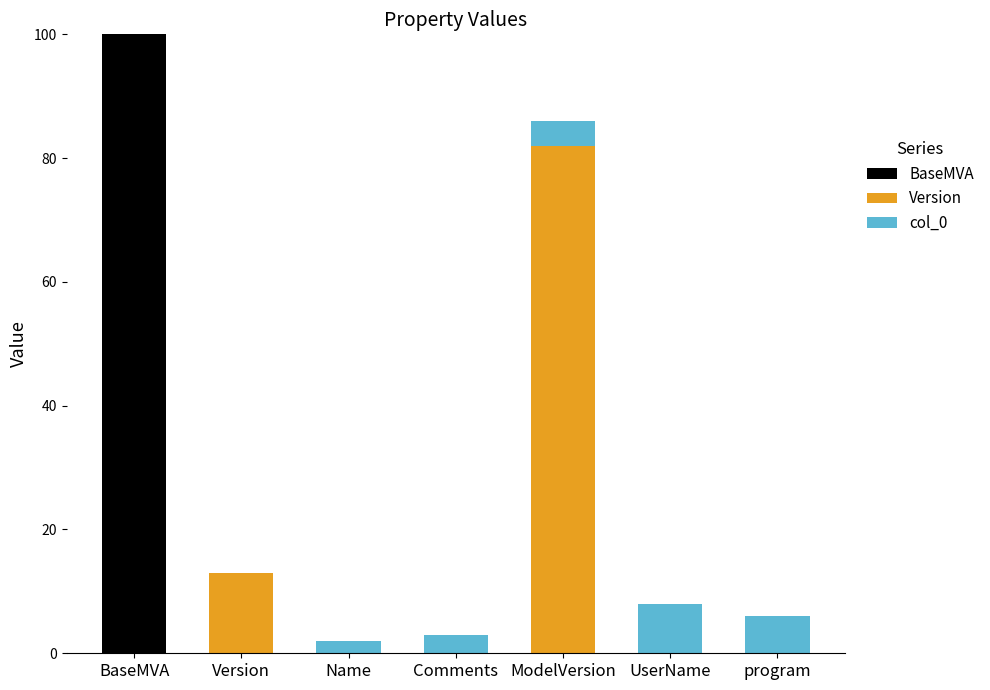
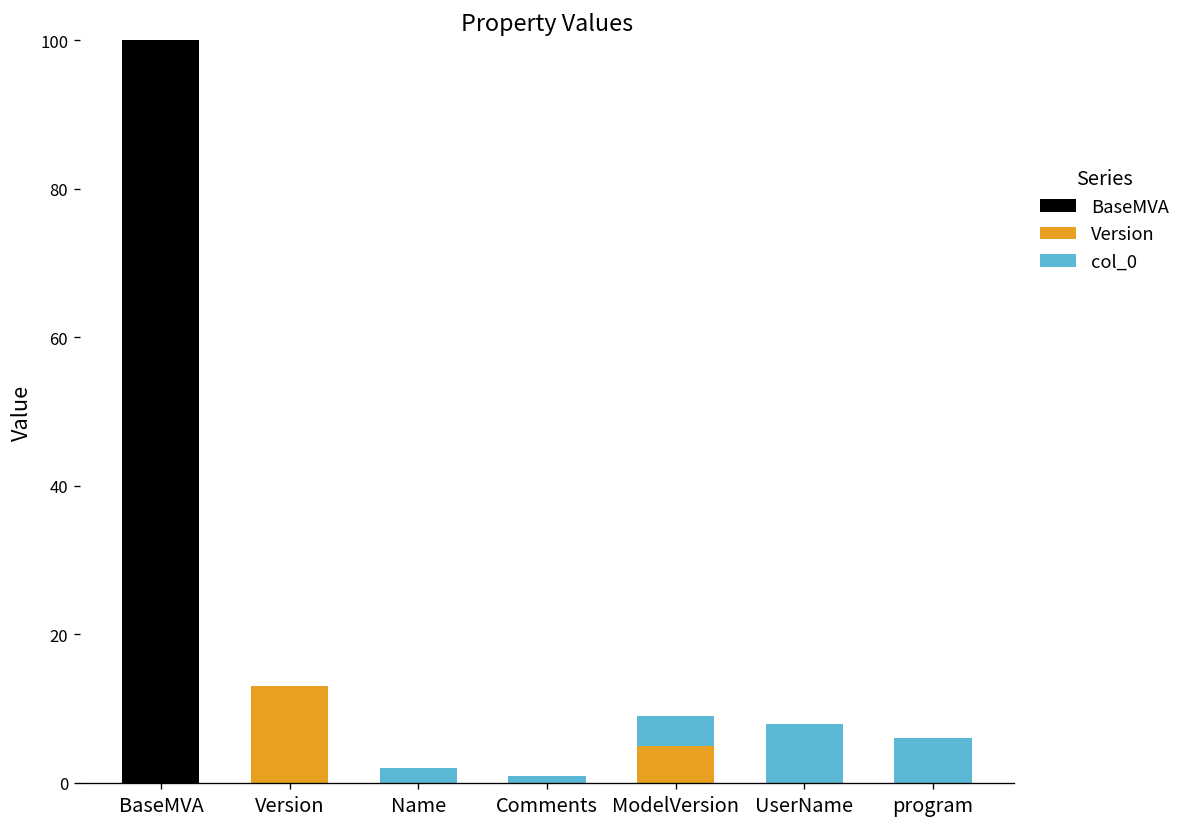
col_0, Comments: 3 -> 1
Version, ModelVersion: 82 -> 5
